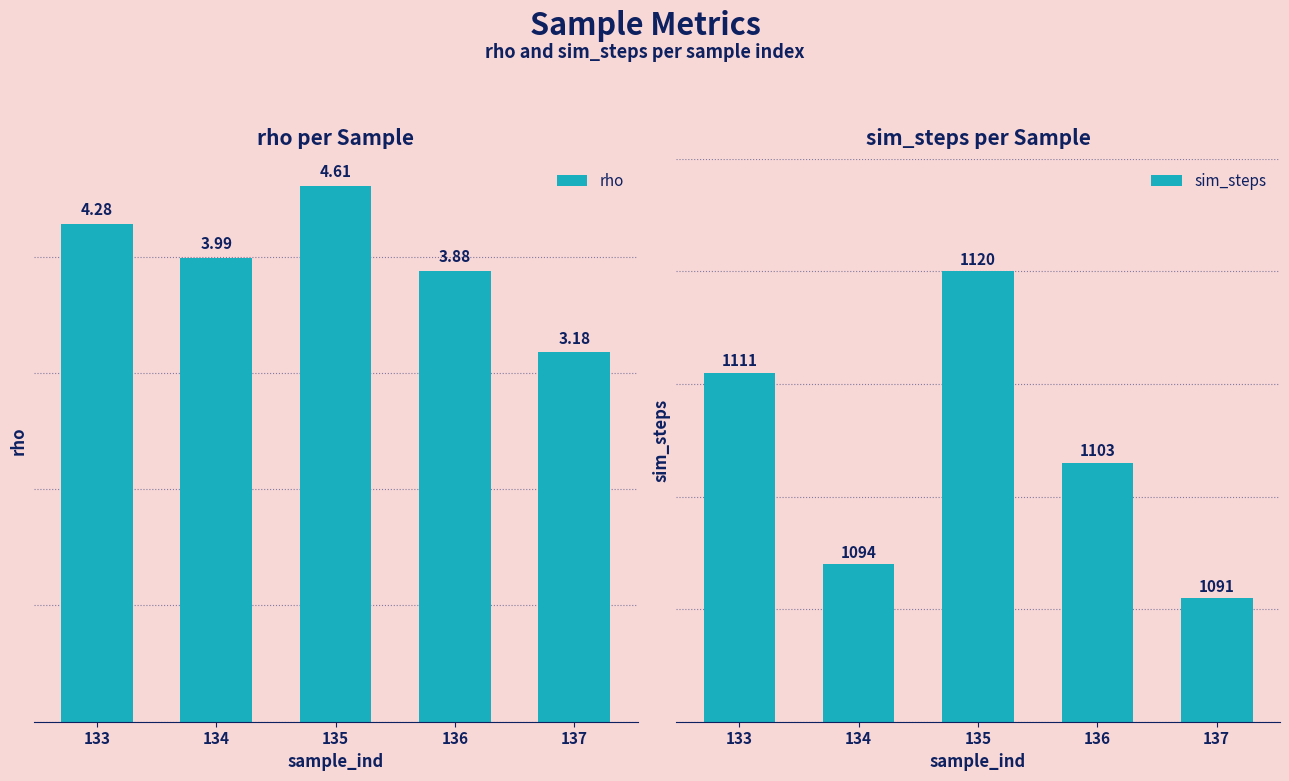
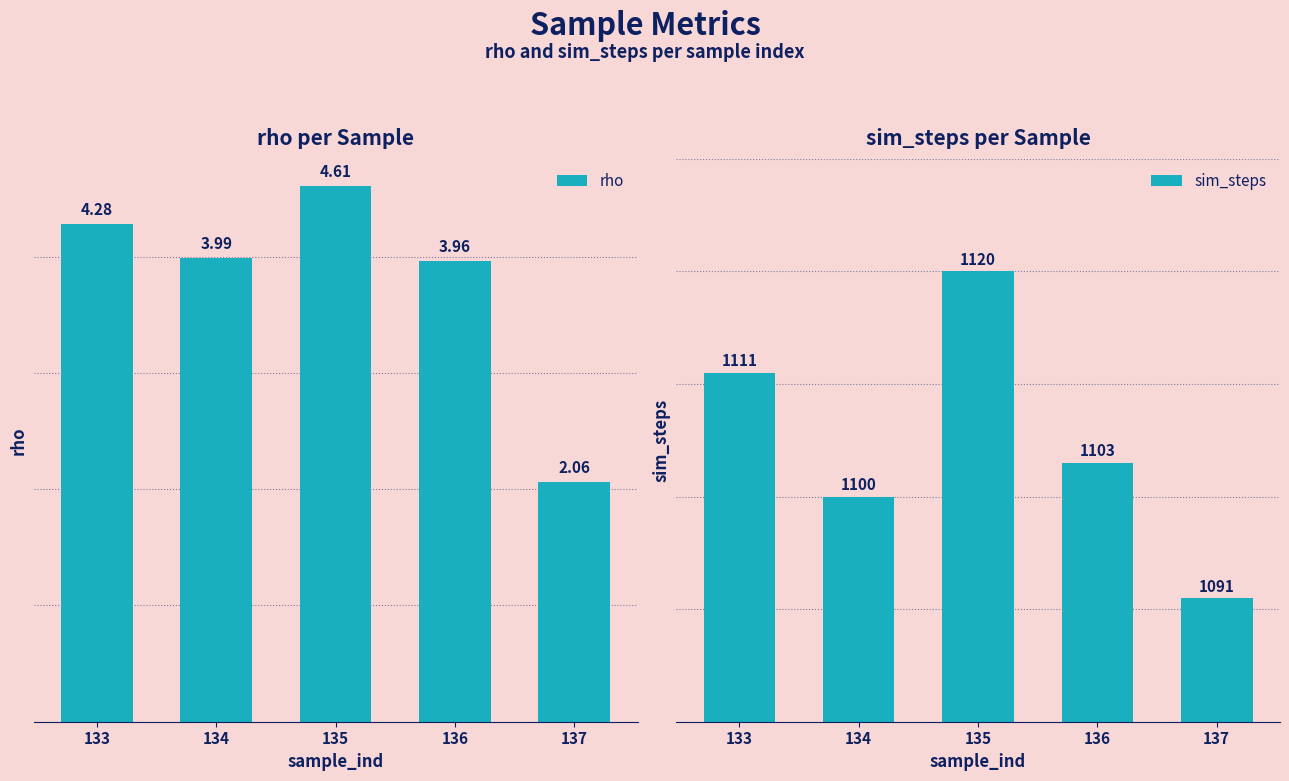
rho per Sample, 136: 3.88 -> 3.96
rho per Sample, 137: 3.18 -> 2.06
sim_steps per Sample, 134: 1094 -> 1100
